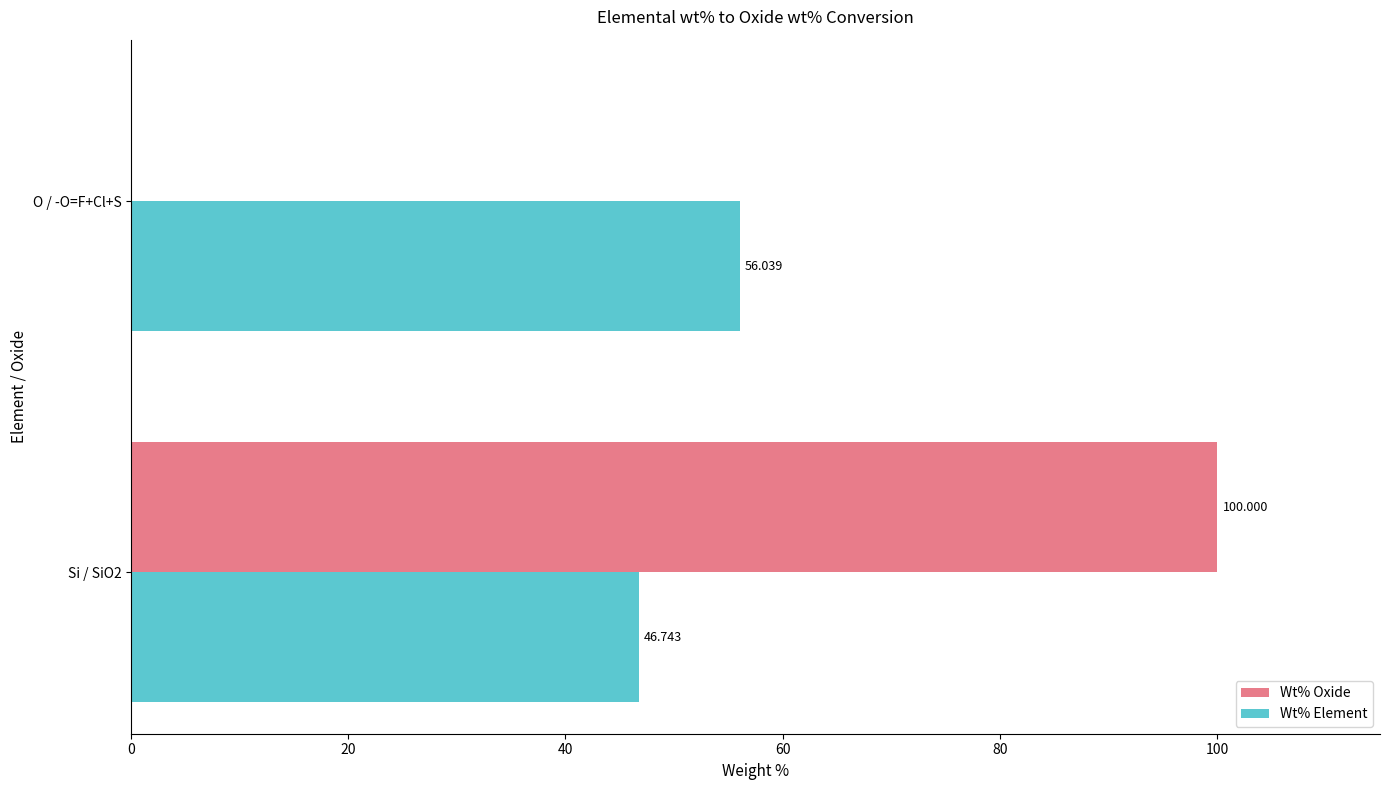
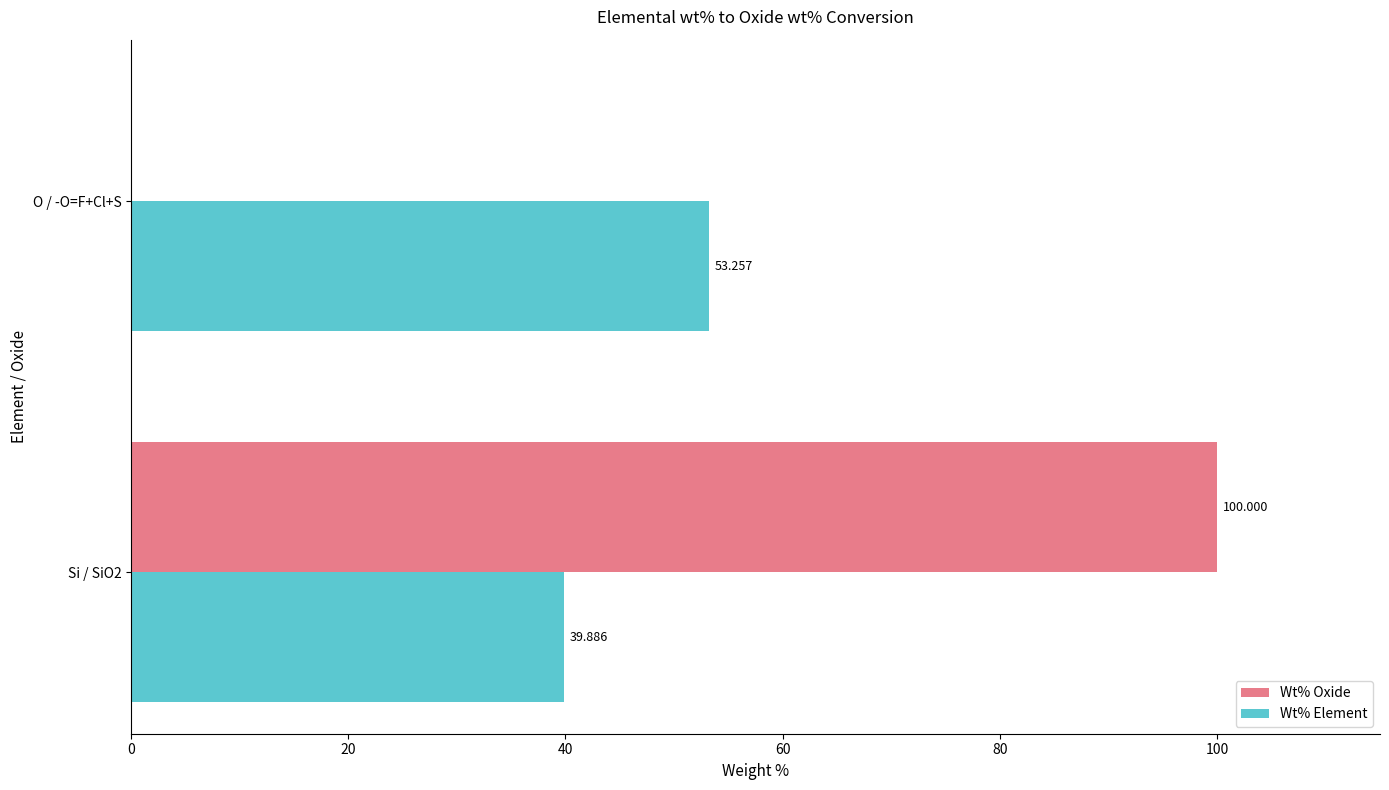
Wt% Element, O / -O=F+Cl+S: 56.039 -> 53.257
Wt% Element, Si / SiO2: 46.743 -> 39.886
